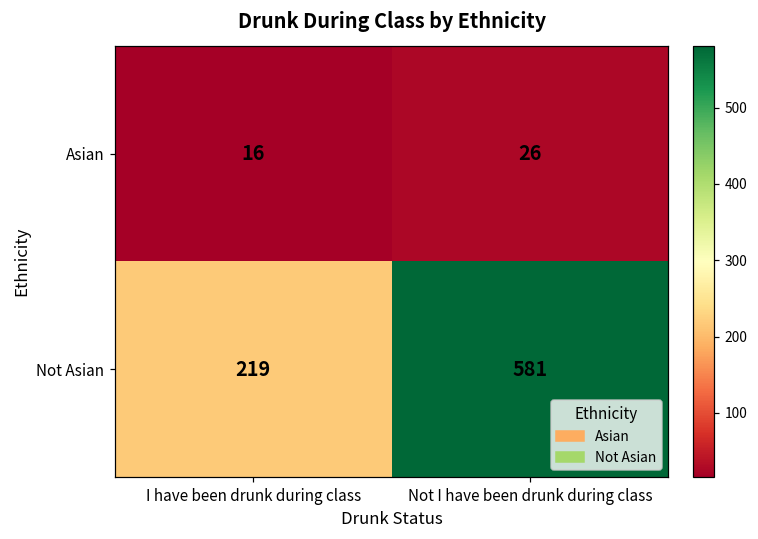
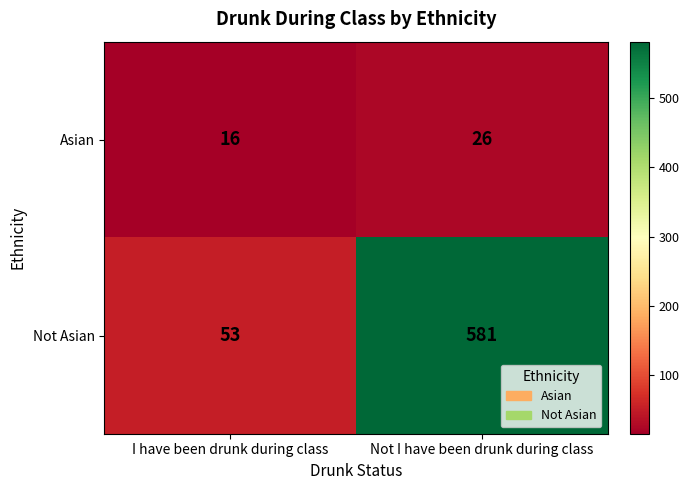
Not Asian, I have been drunk during class: 219 -> 53
